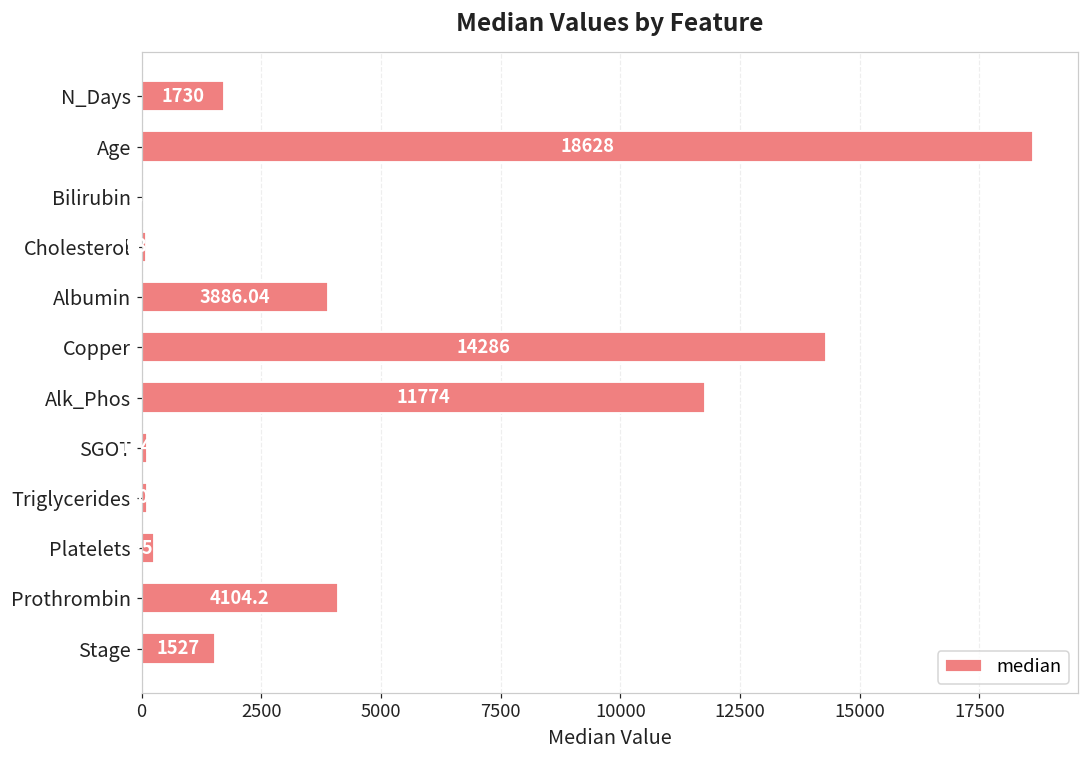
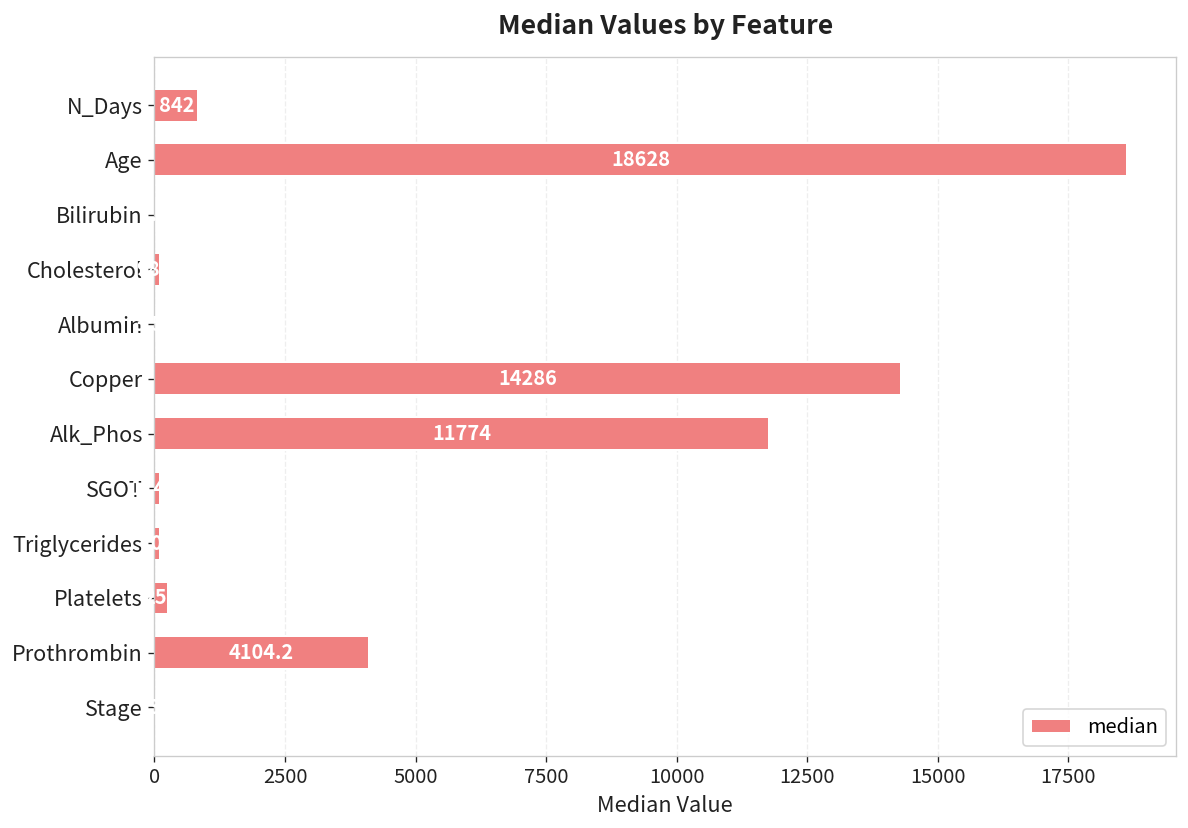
N_Days: 1730 -> 842
Albumin: 3900 -> 0
Stage: 1500 -> 0
